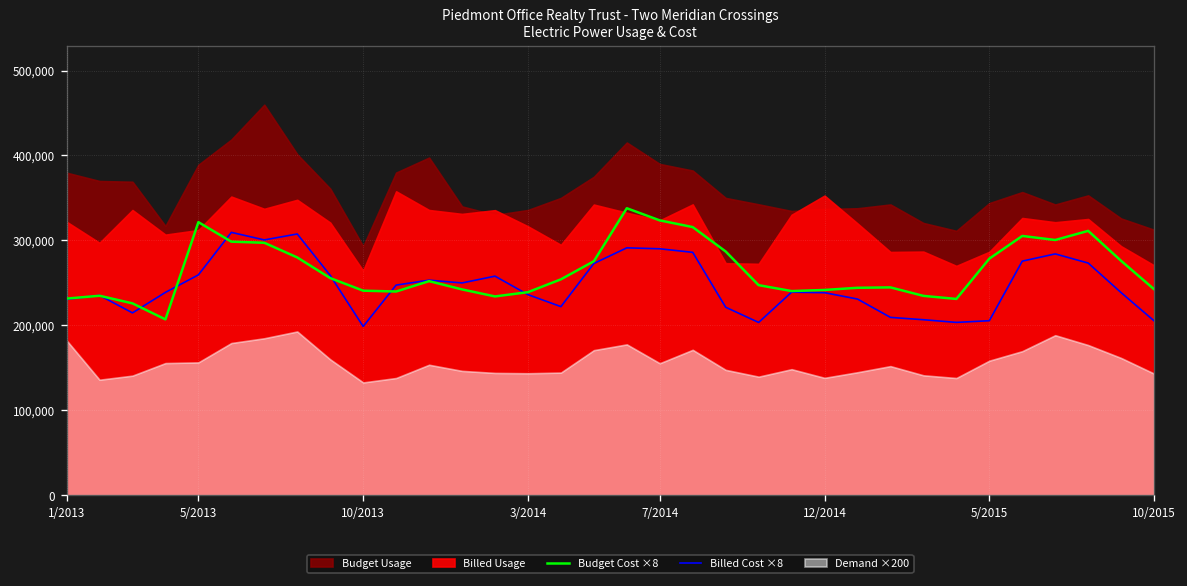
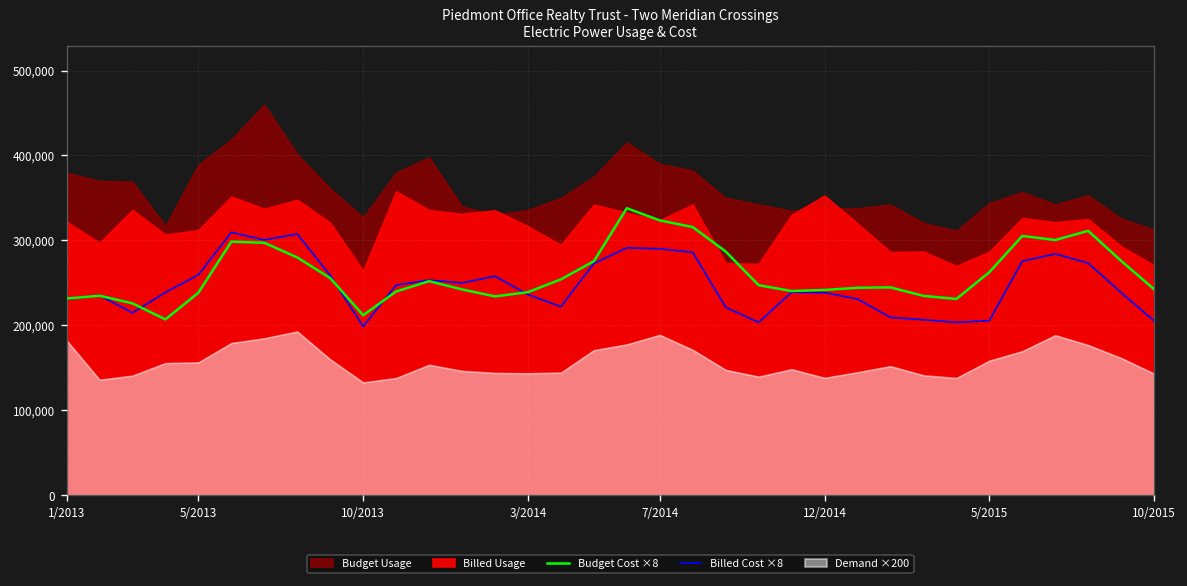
Budget Cost ×8, 5/2013: 320,000 -> 240,000
Budget Cost ×8, 10/2013: 240,000 -> 210,000
Budget Usage, 10/2013: 290,000 -> 330,000
Demand ×200, 7/2014: 160,000 -> 190,000
Budget Cost ×8, 5/2015: 280,000 -> 260,000
